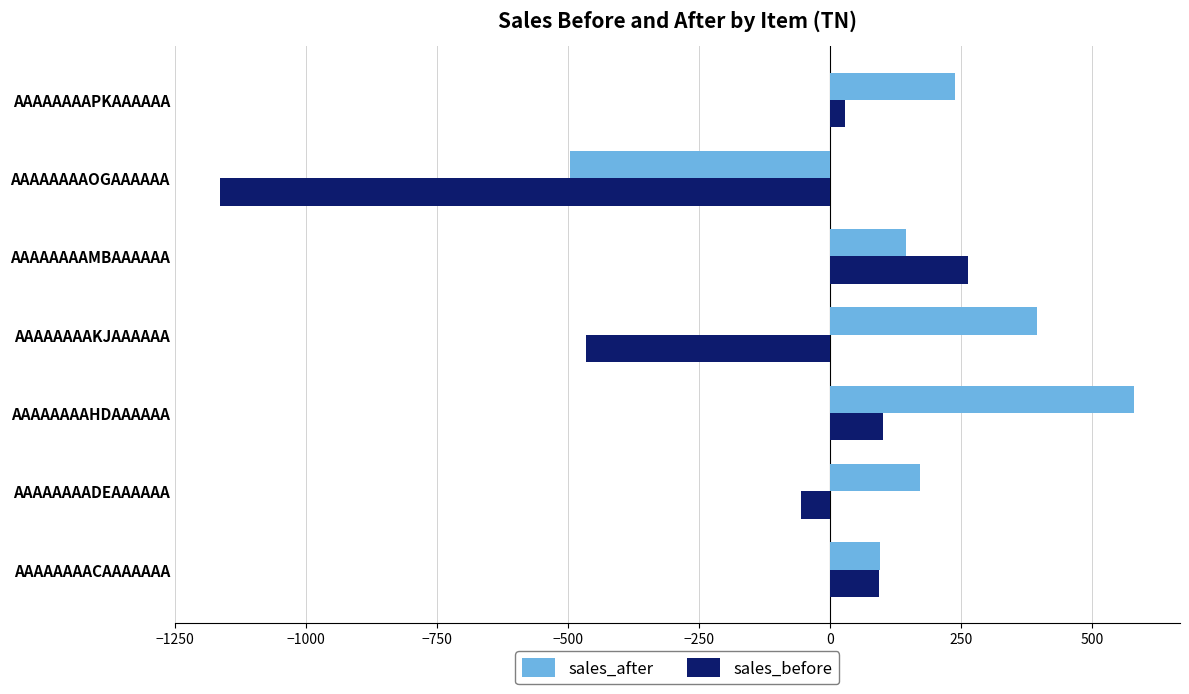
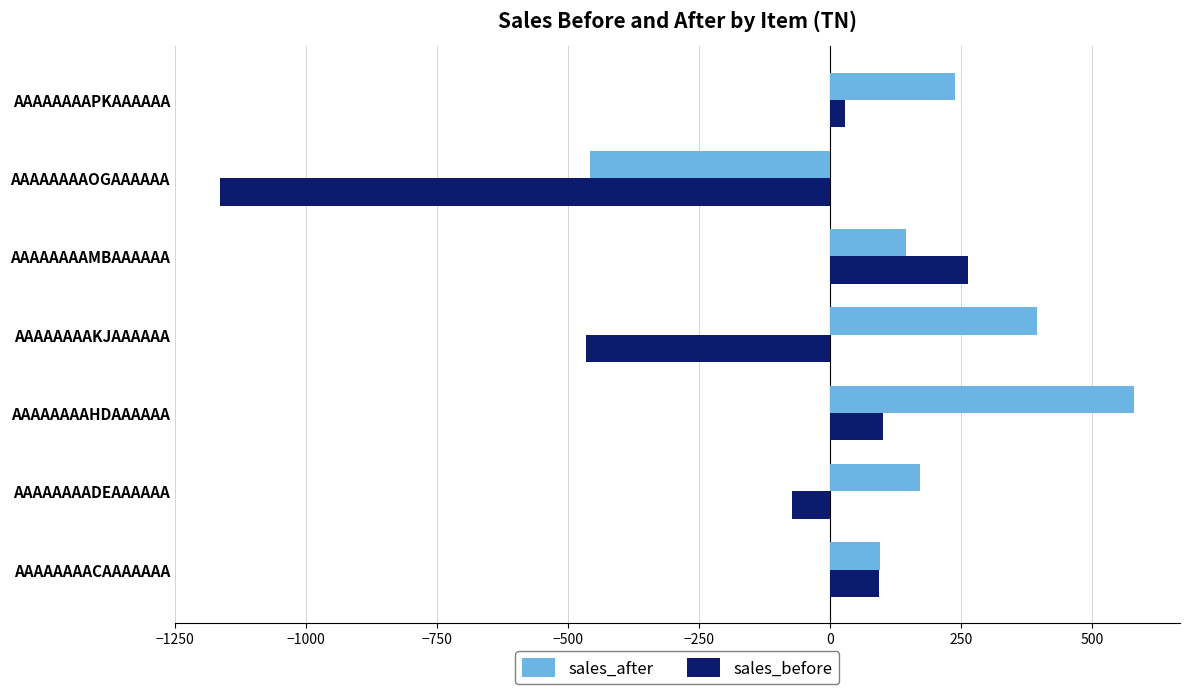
sales_after, AAAAAAAAOGAAAAAA: -500 -> -460
sales_before, AAAAAAAADEAAAAAA: -60 -> -70
